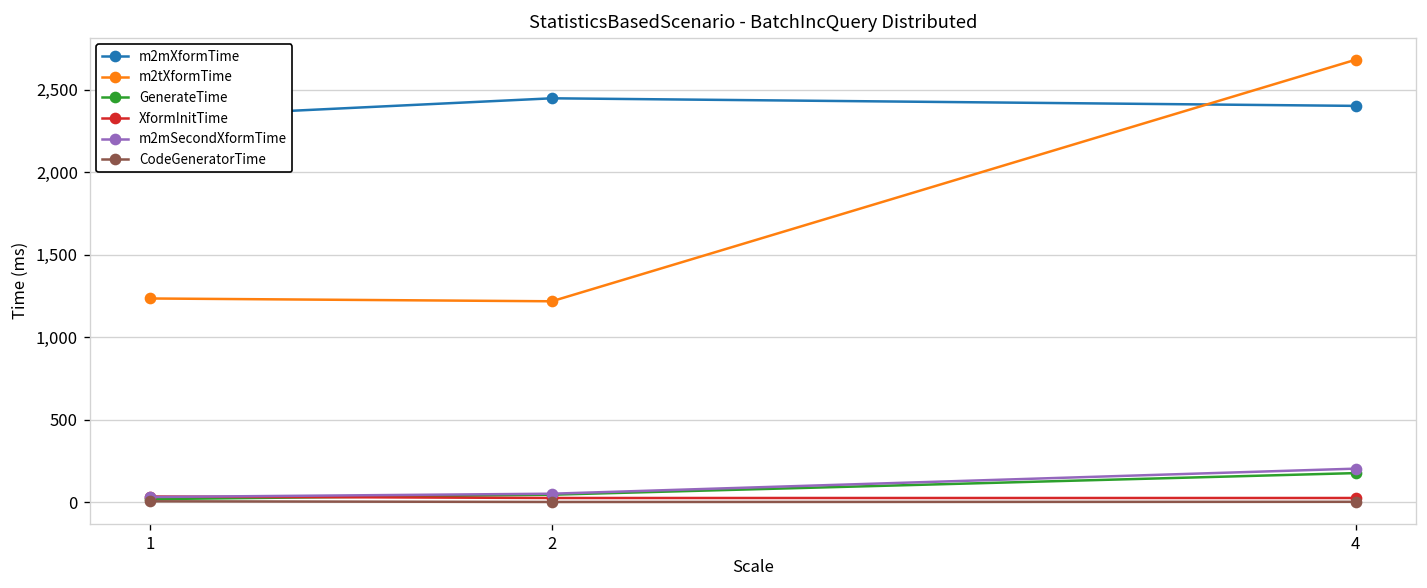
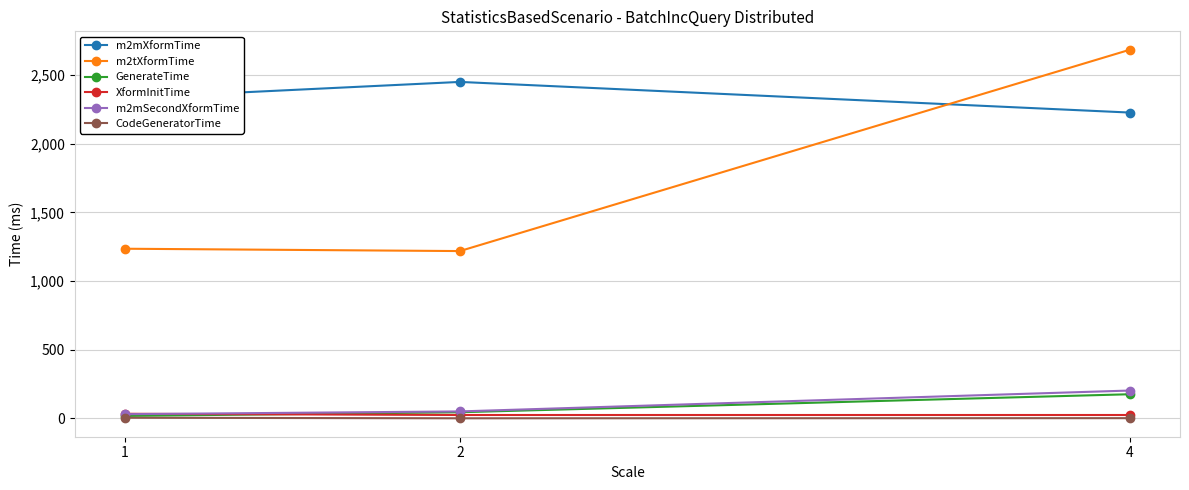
m2mXformTime, 4: 2,400 -> 2,230
